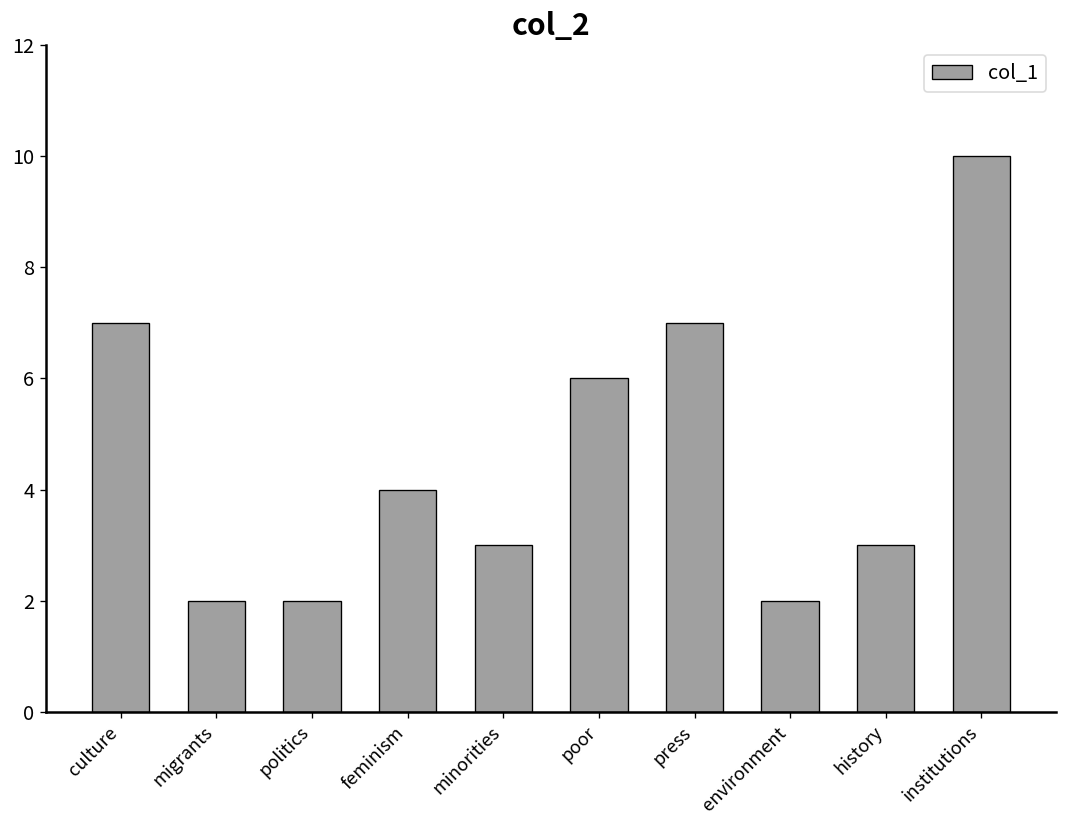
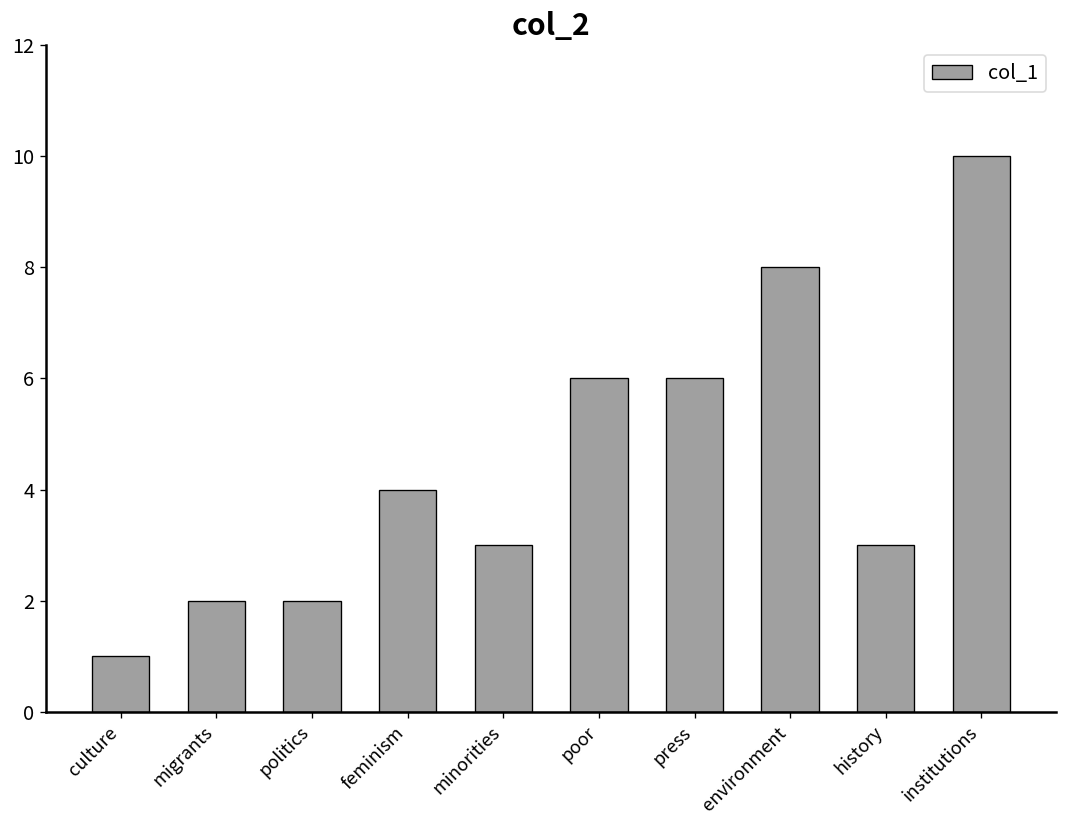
culture: 7 -> 1
press: 7 -> 6
environment: 2 -> 8
